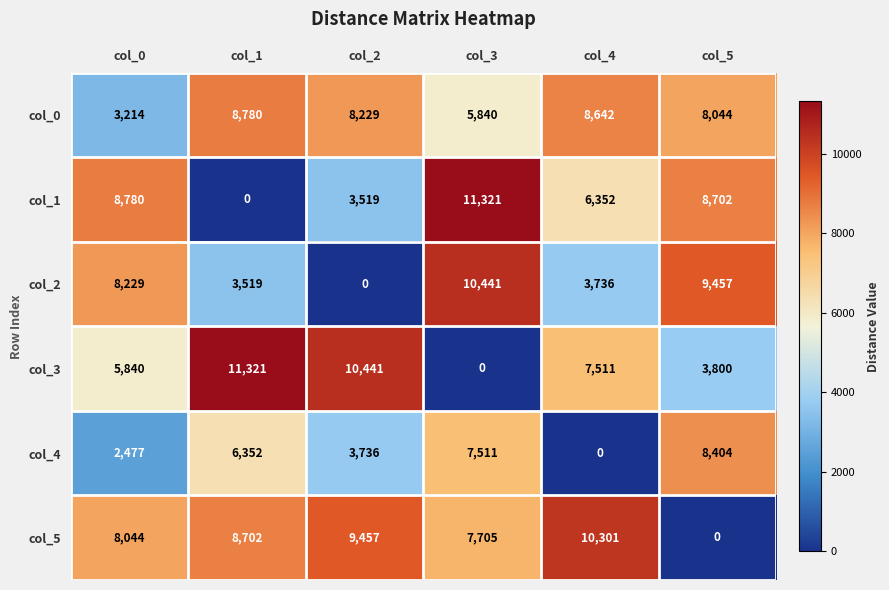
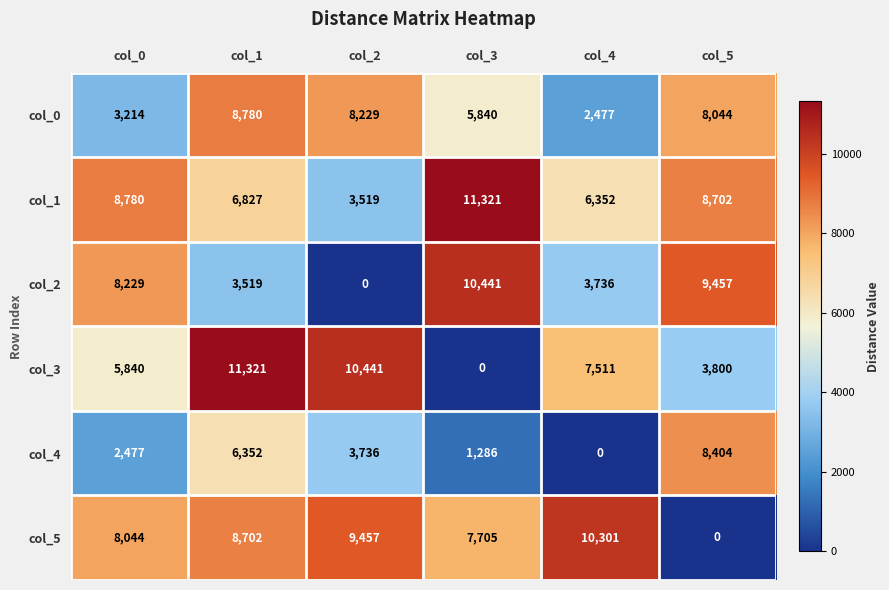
col_0, col_4: 8,642 -> 2,477
col_1, col_1: 0 -> 6,827
col_4, col_3: 7,511 -> 1,286
